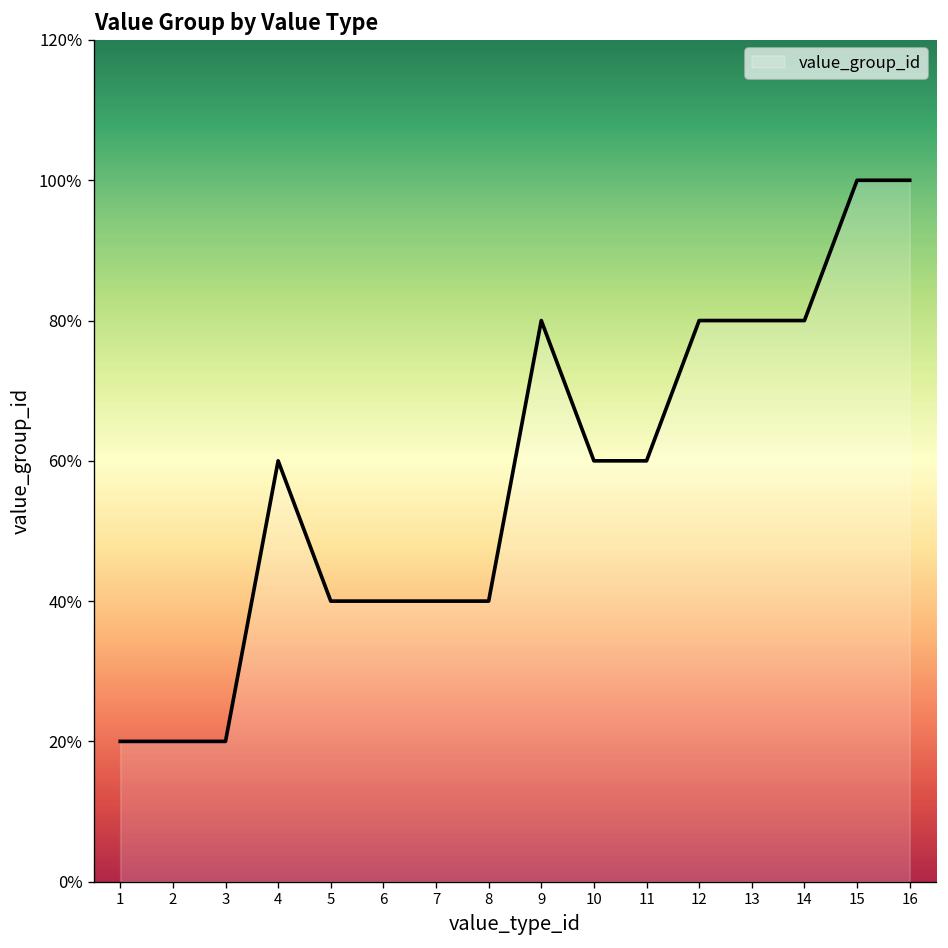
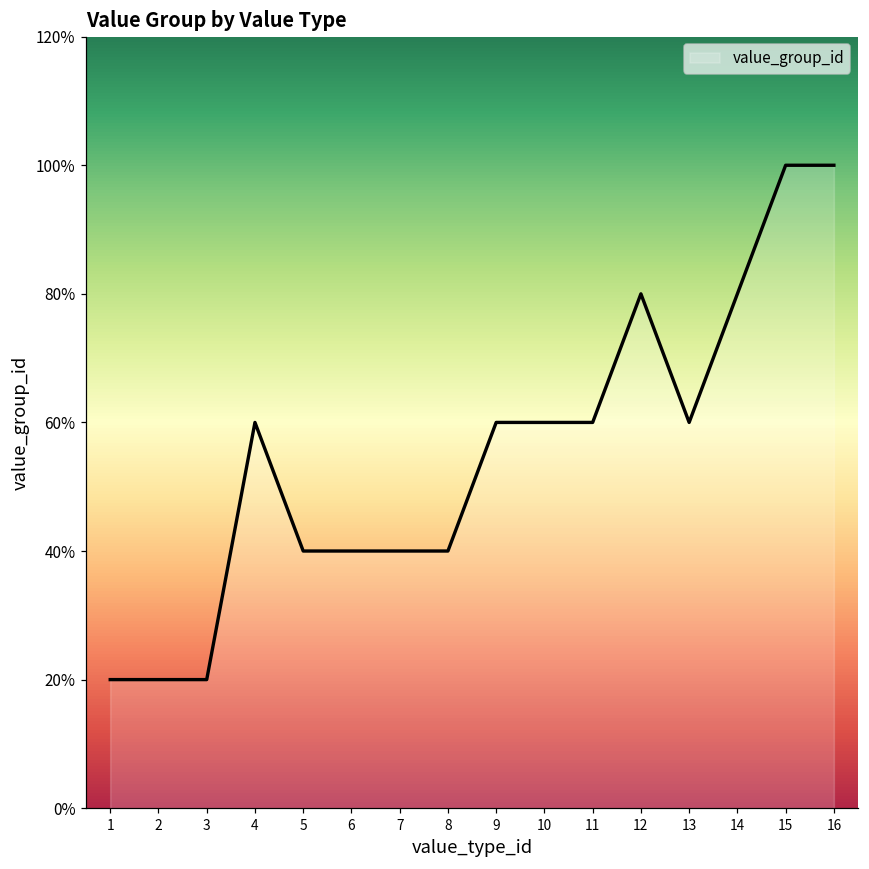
9: 80% -> 60%
13: 80% -> 60%
